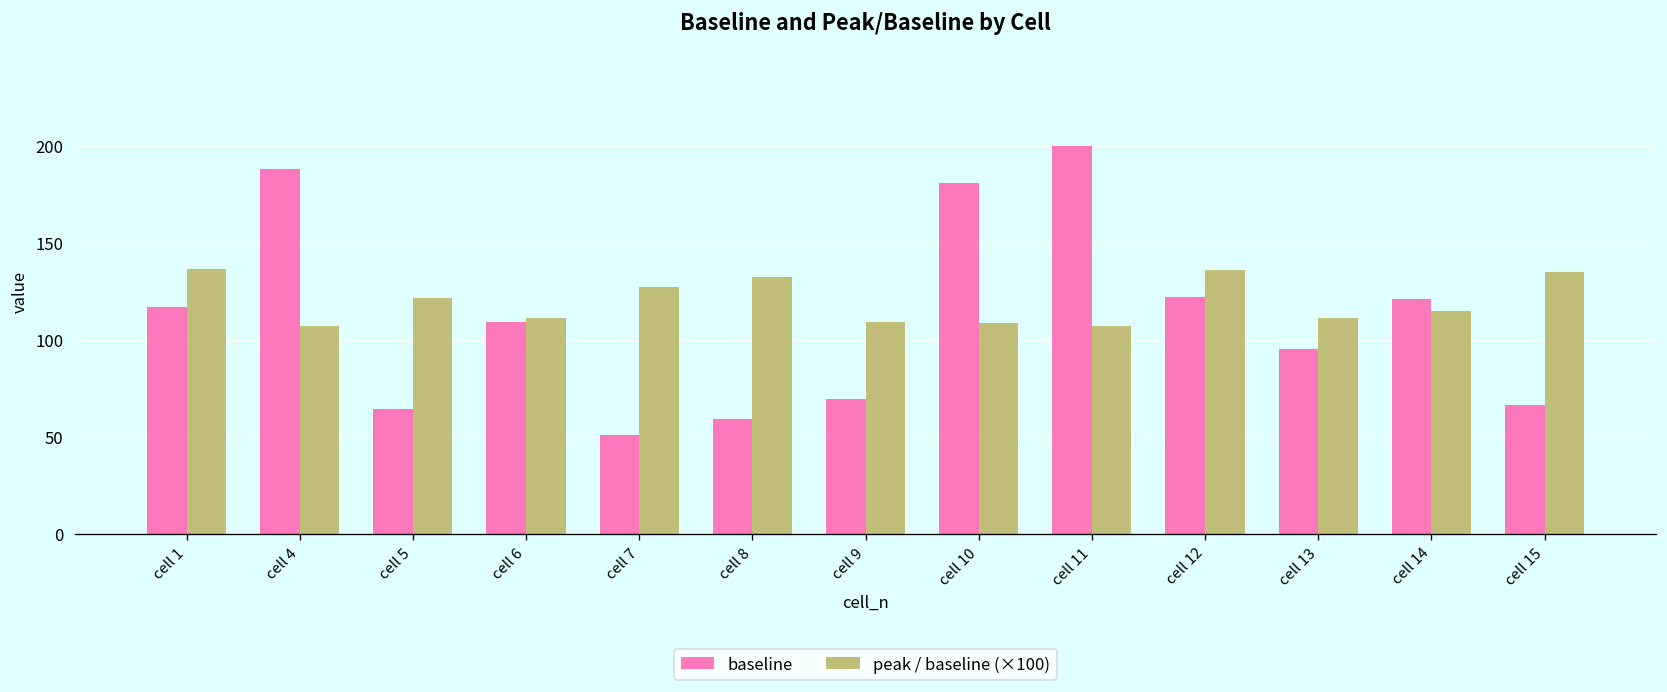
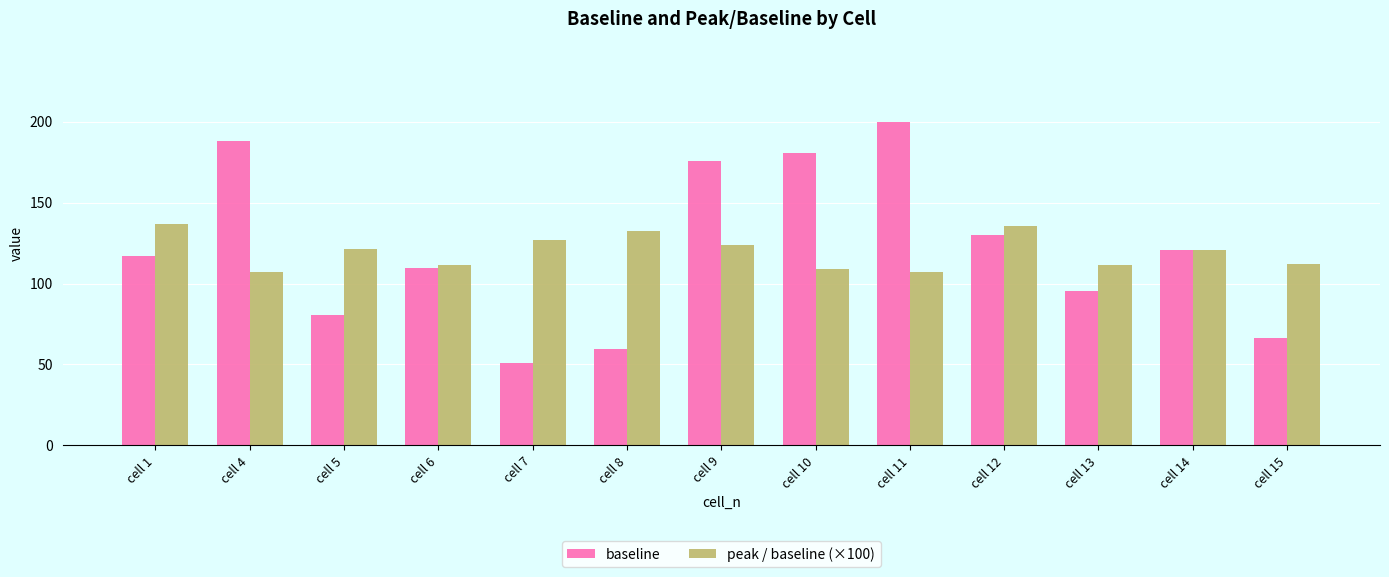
baseline, cell 5: 64 -> 81
baseline, cell 9: 69 -> 175
peak / baseline (×100), cell 9: 109 -> 124
baseline, cell 12: 122 -> 130
peak / baseline (×100), cell 14: 115 -> 121
peak / baseline (×100), cell 15: 135 -> 112
